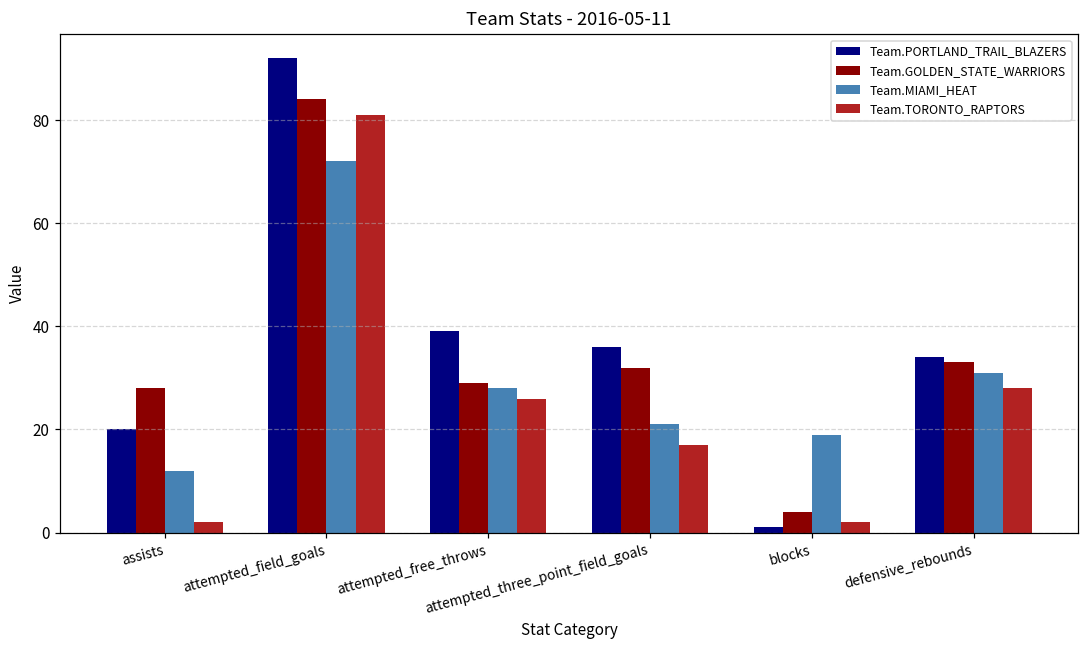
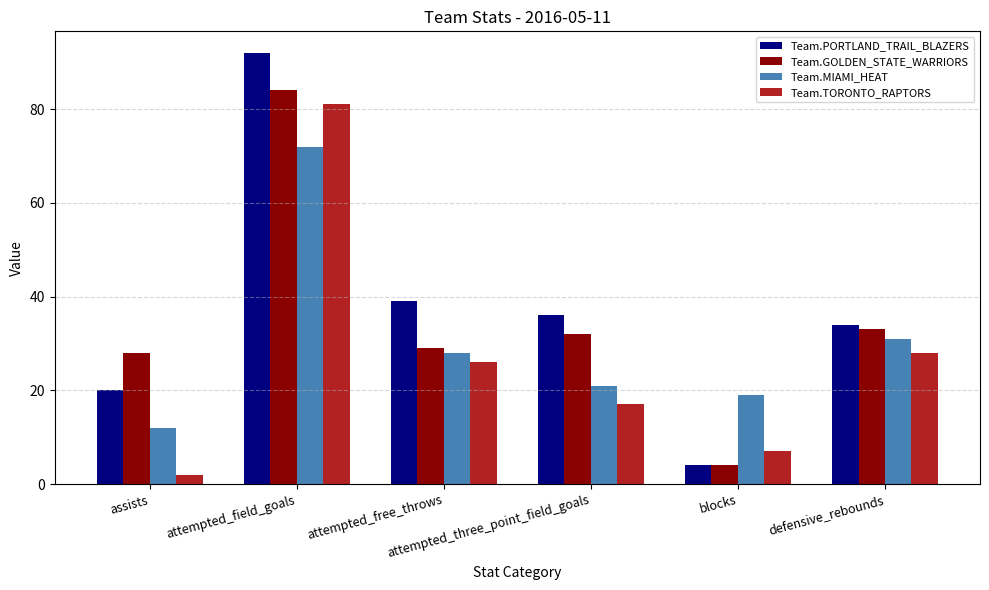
Team.PORTLAND_TRAIL_BLAZERS, blocks: 1 -> 4
Team.TORONTO_RAPTORS, blocks: 2 -> 7
